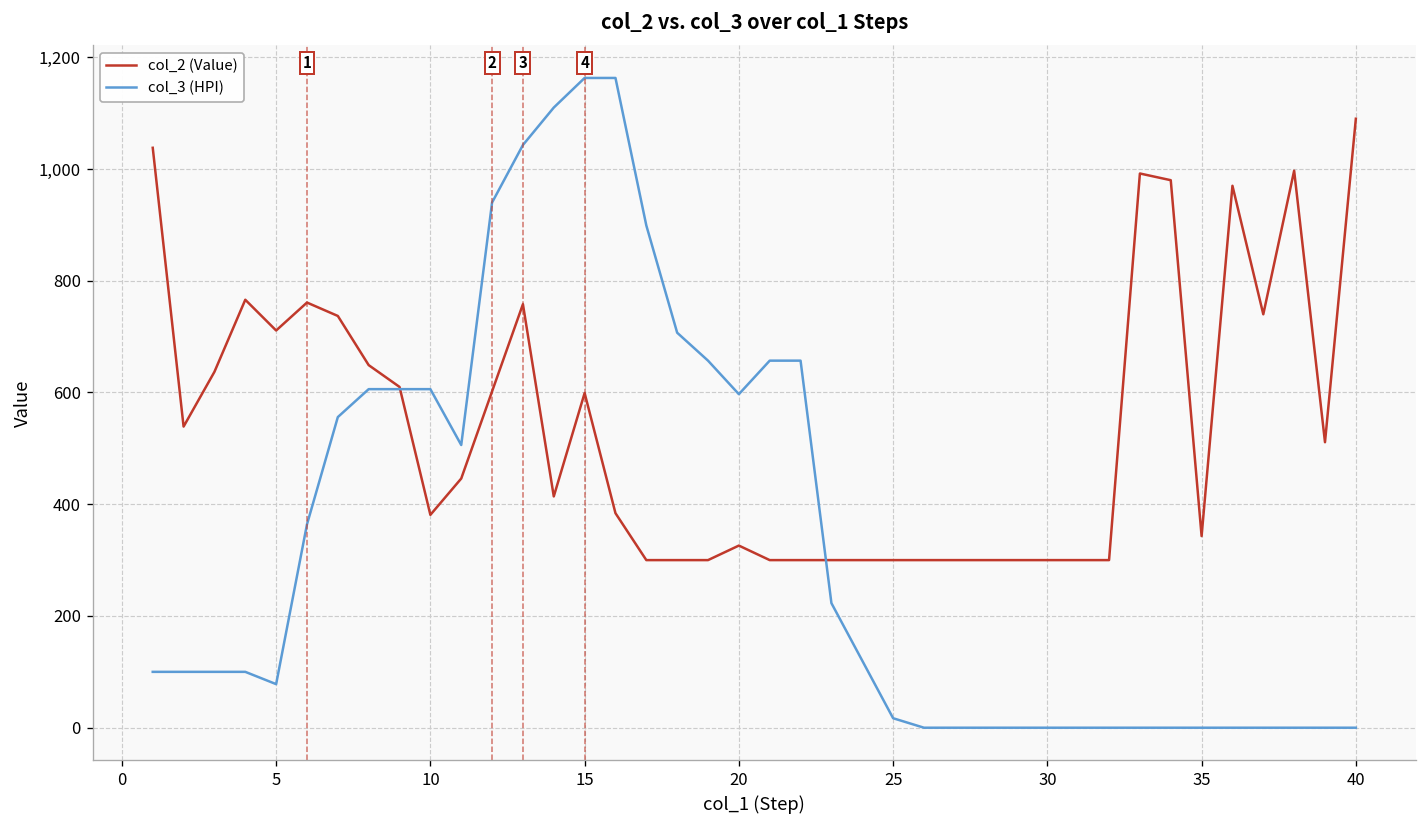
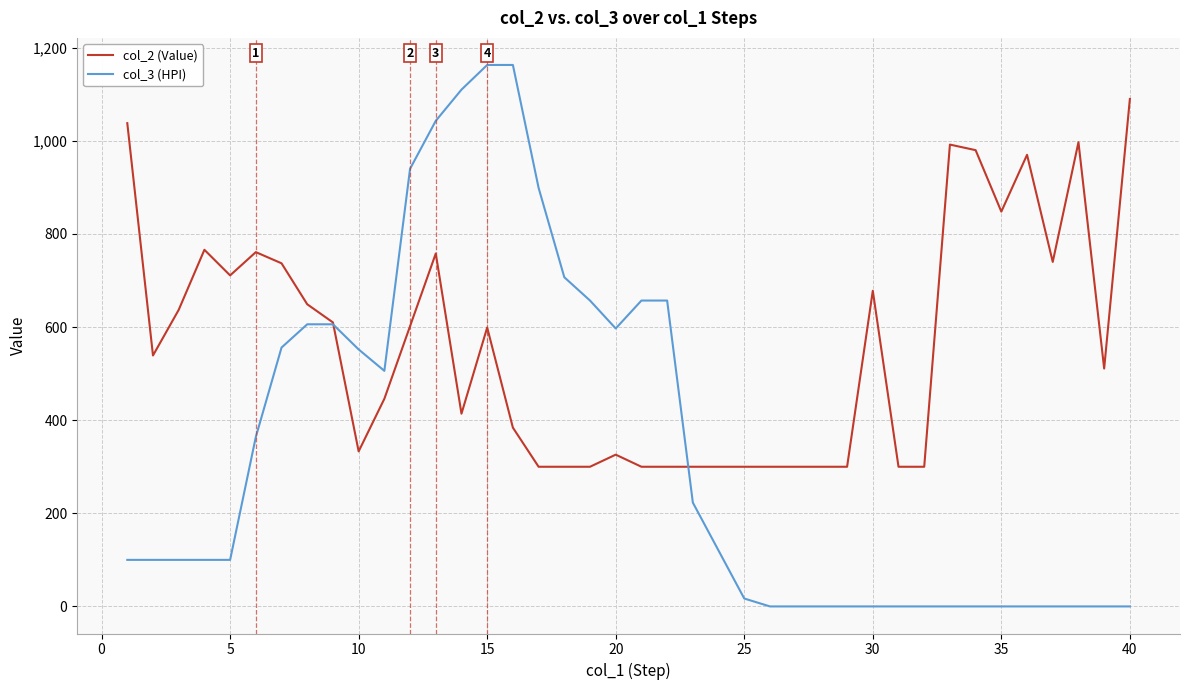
col_3 (HPI), 5: 80 -> 100
col_2 (Value), 10: 380 -> 330
col_3 (HPI), 10: 610 -> 550
col_2 (Value), 30: 300 -> 680
col_2 (Value), 35: 340 -> 850
